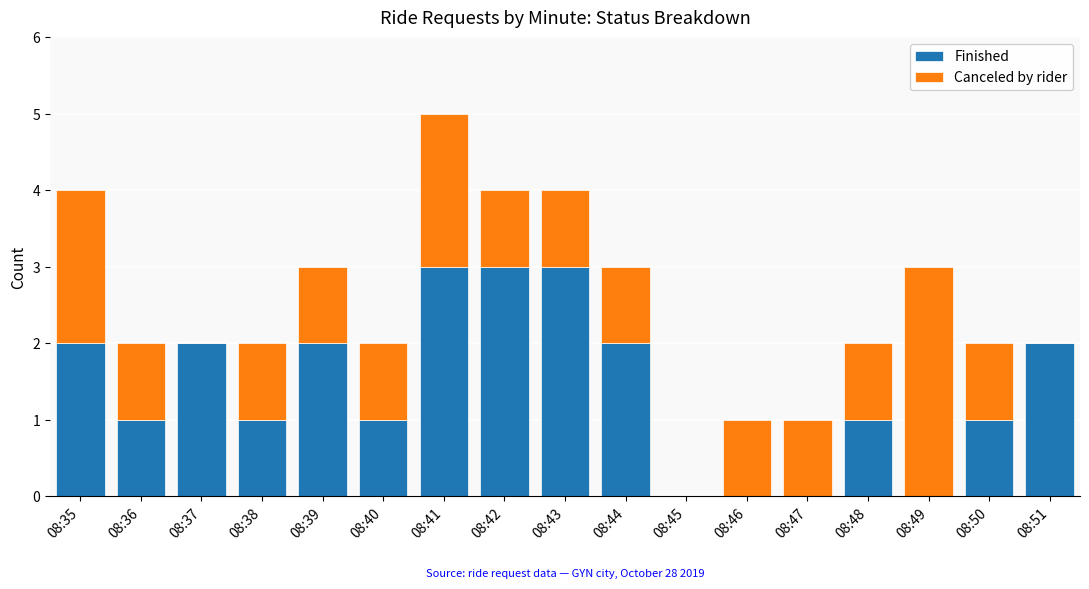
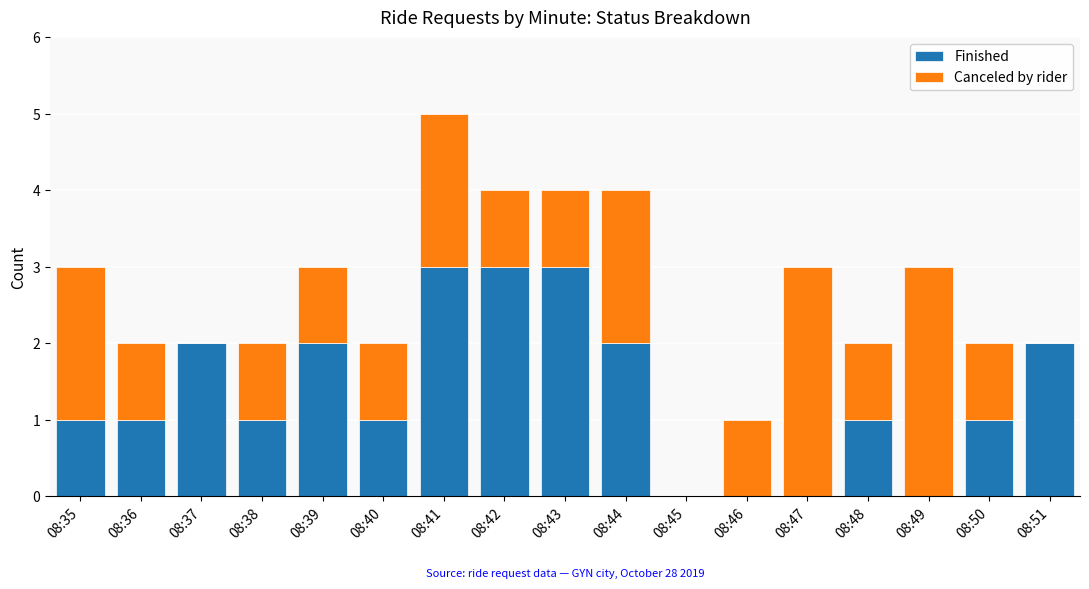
Finished, 08:35: 2 -> 1
Canceled by rider, 08:44: 1 -> 2
Canceled by rider, 08:47: 1 -> 3
